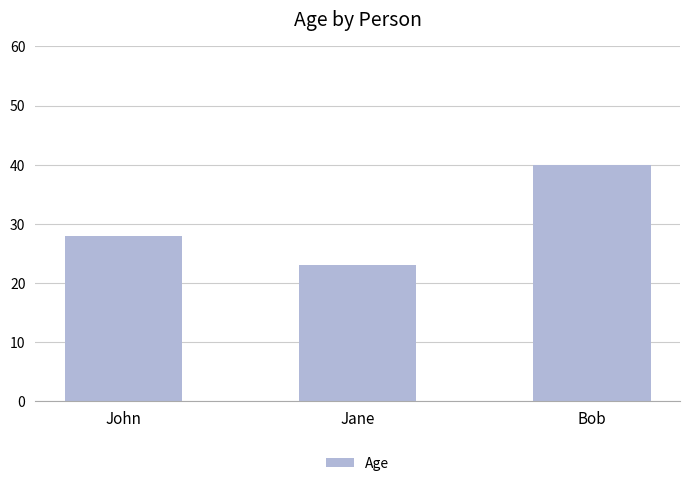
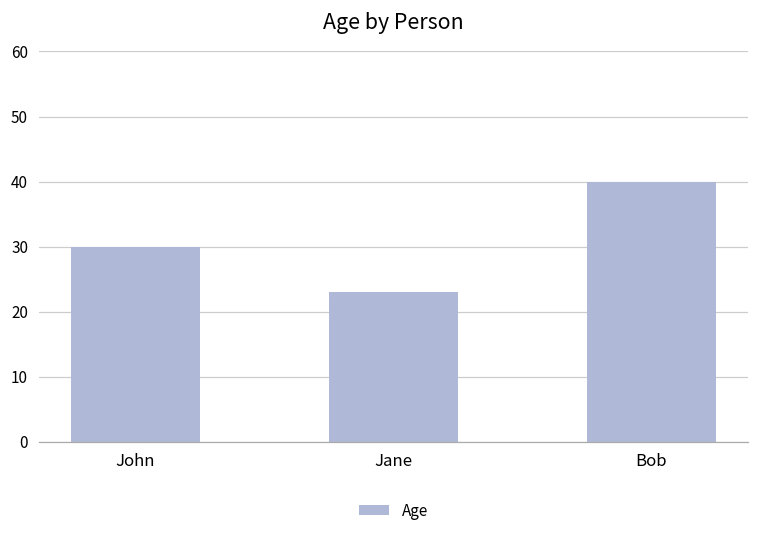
John: 28 -> 30
